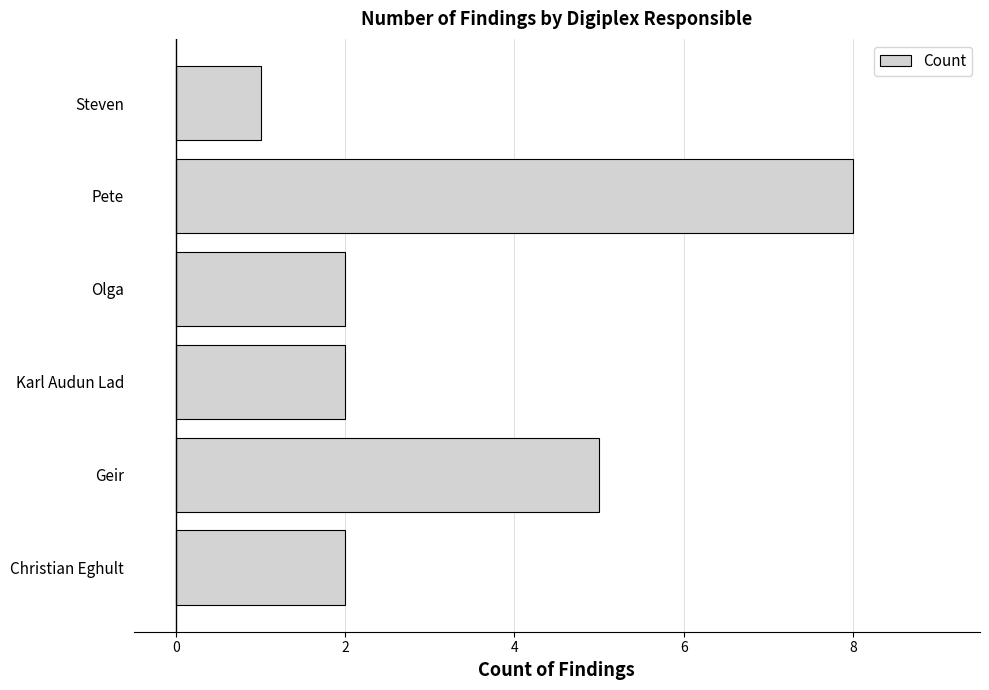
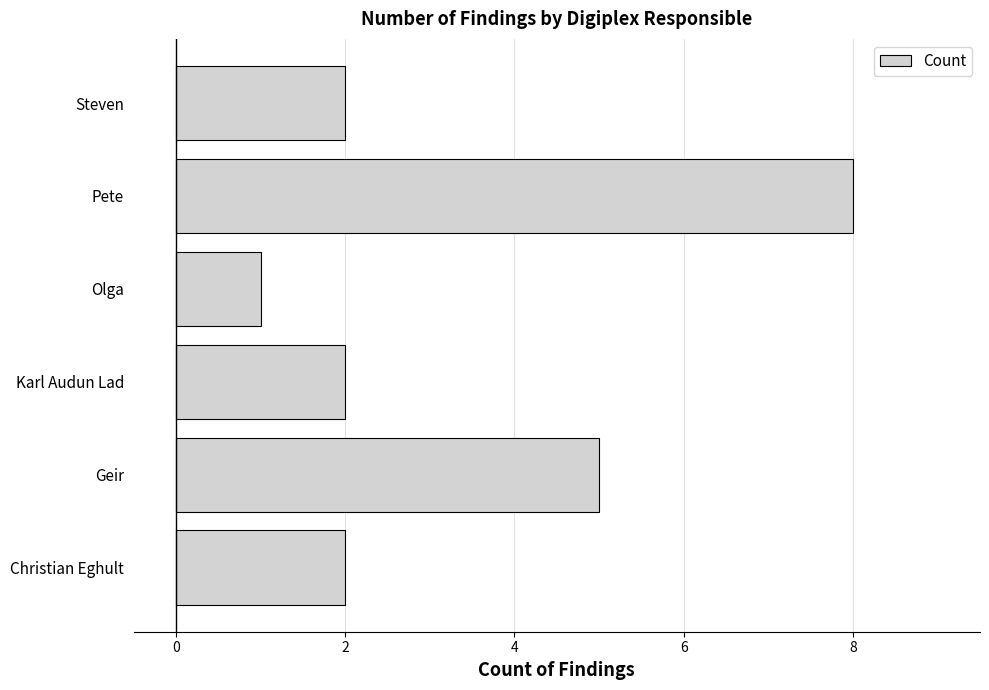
Steven: 1 -> 2
Olga: 2 -> 1
